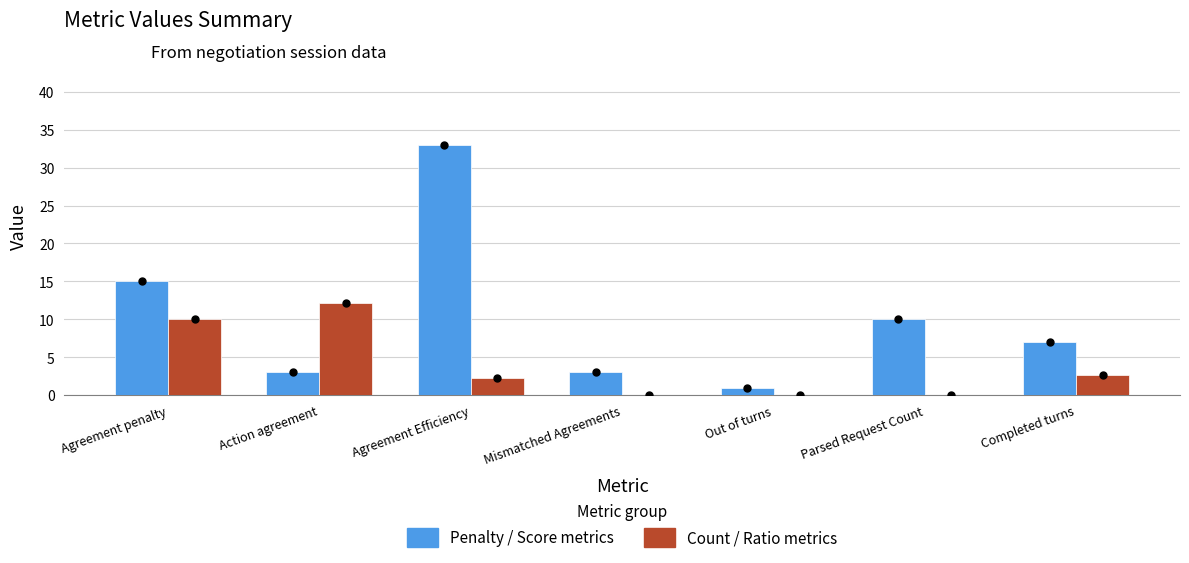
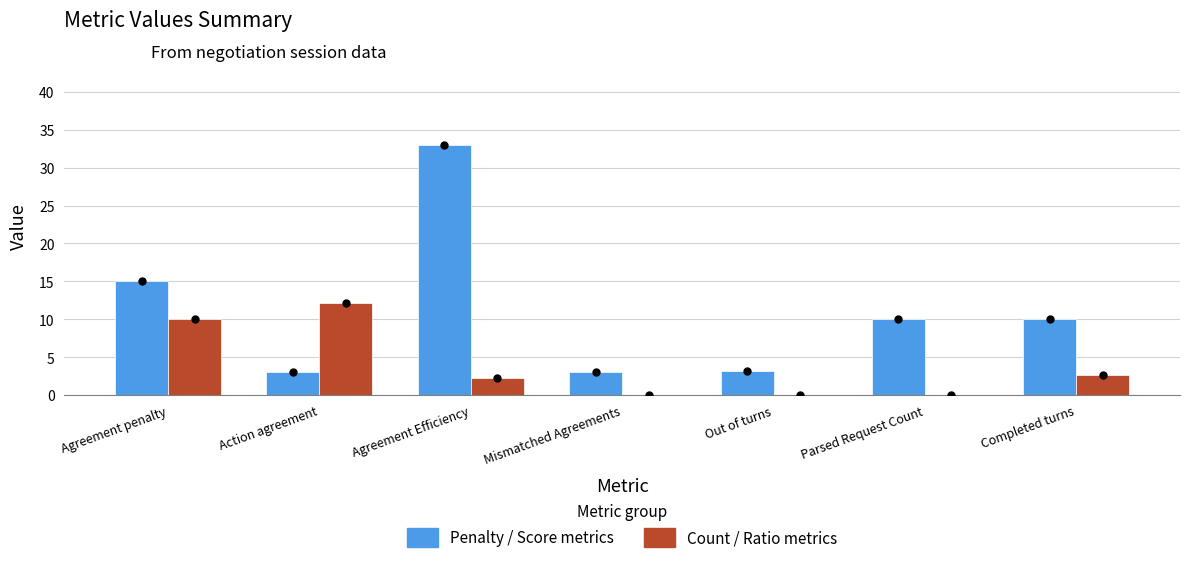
Penalty / Score metrics, Out of turns: 1 -> 3
Penalty / Score metrics, Completed turns: 7 -> 10
